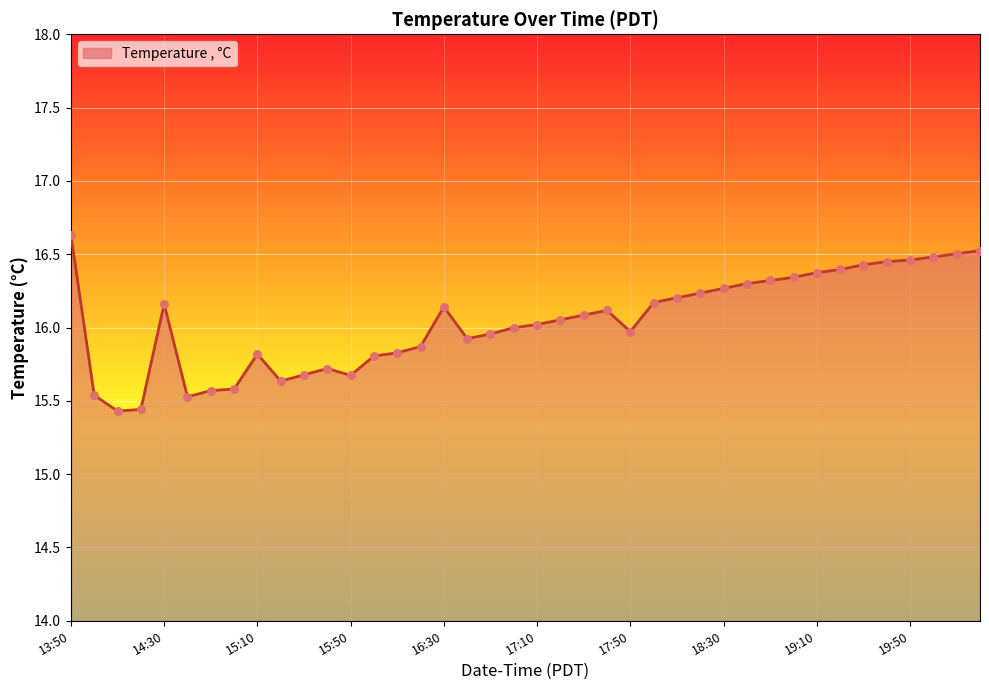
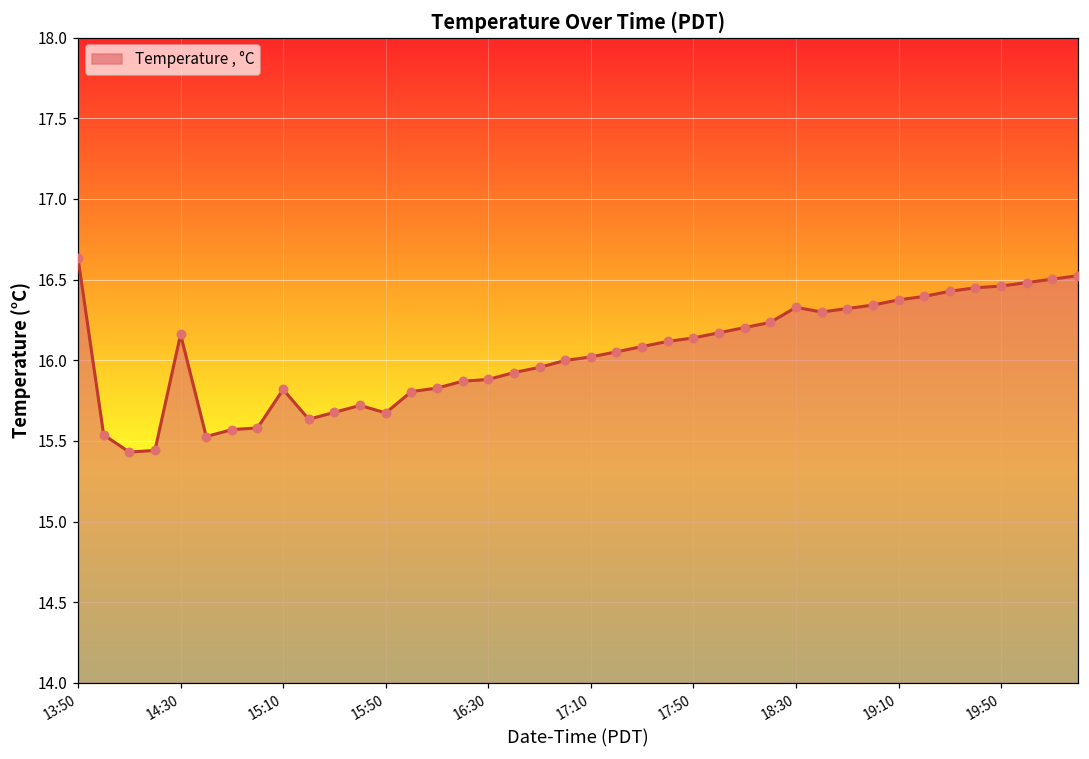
16:30: 16.14 -> 15.88
17:50: 15.97 -> 16.14
18:30: 16.27 -> 16.33
